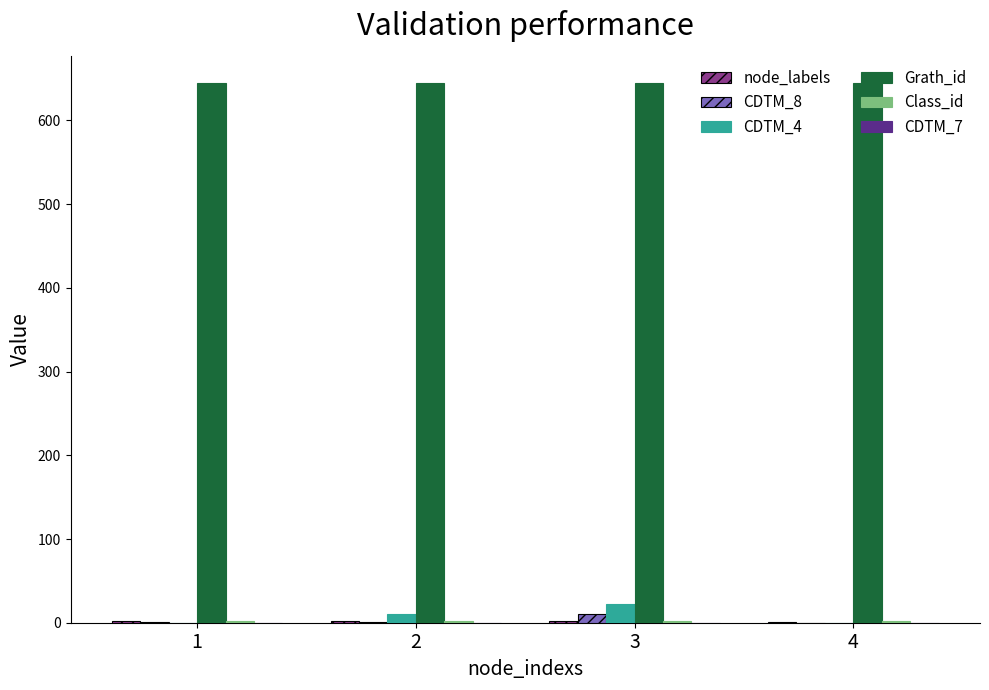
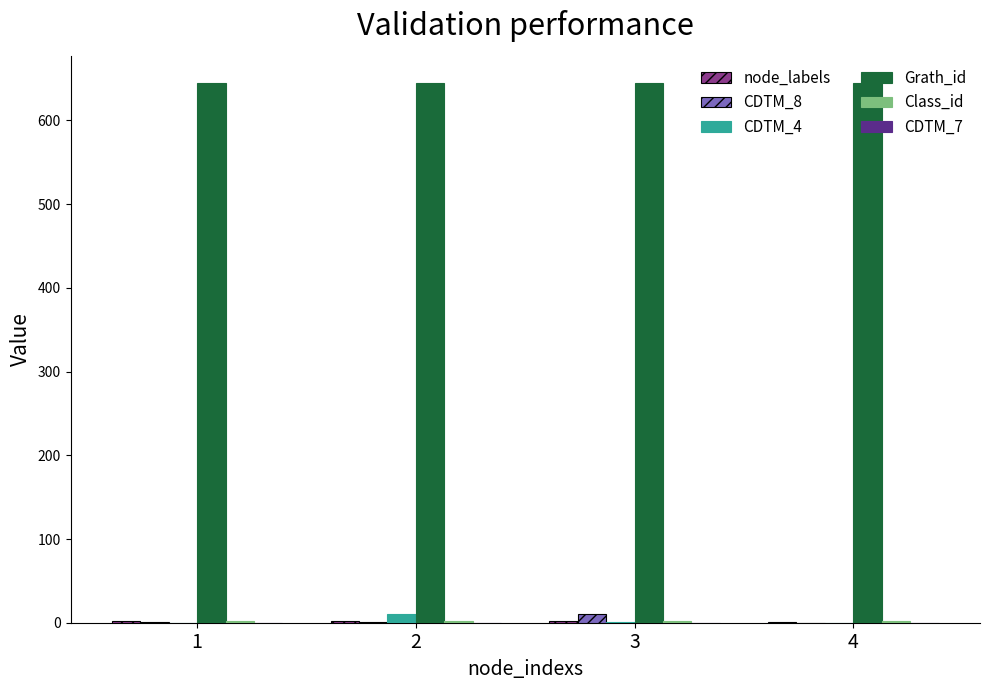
CDTM_4, 3: 20 -> 0
